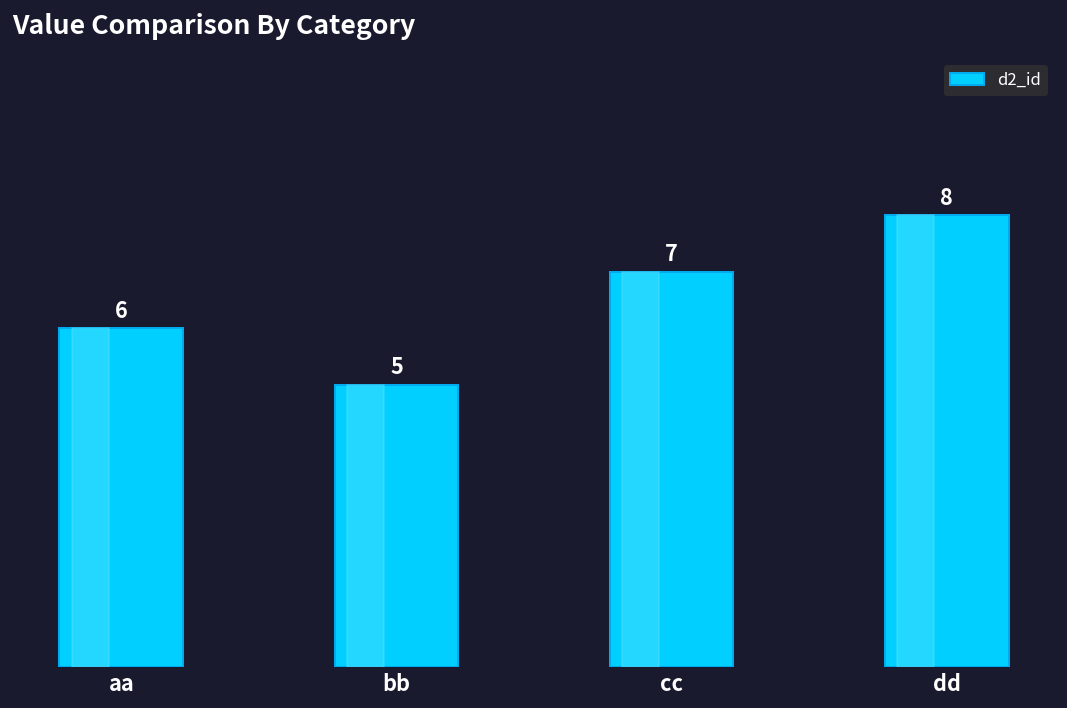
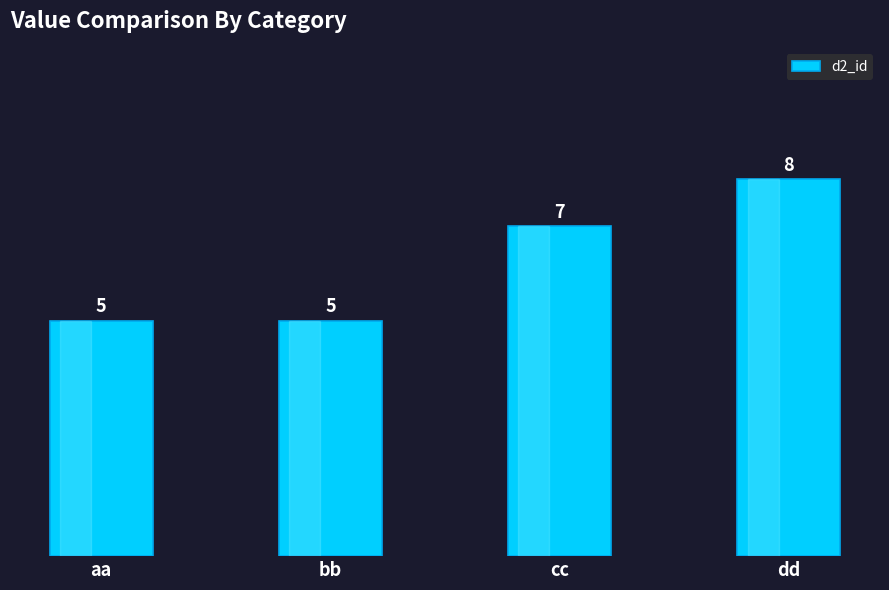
aa: 6 -> 5
